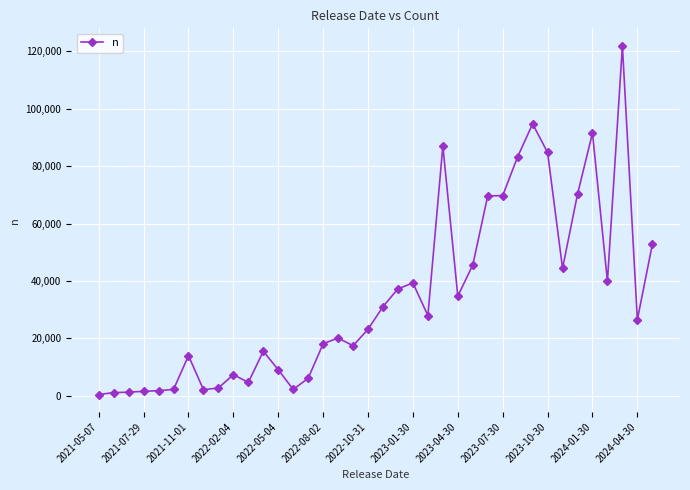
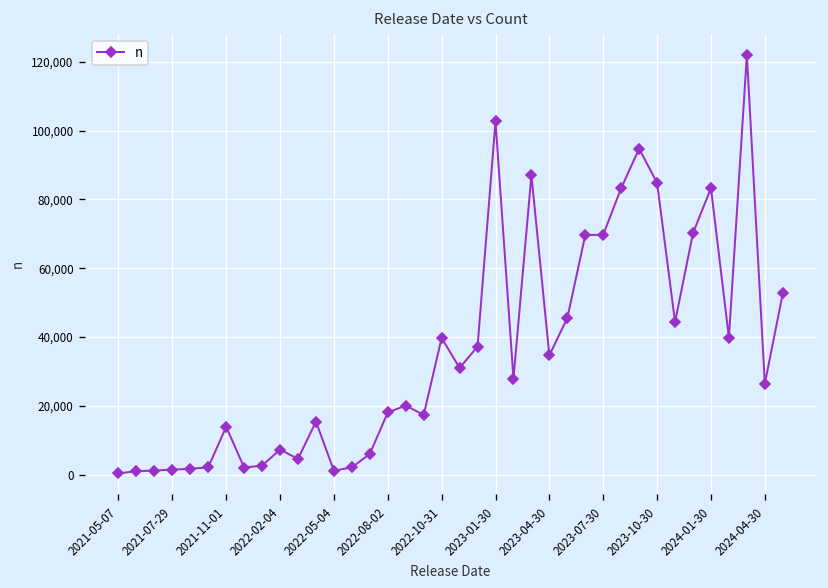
2022-05-04: 9,000 -> 1,000
2022-10-31: 23,000 -> 40,000
2023-01-30: 39,000 -> 103,000
2024-01-30: 92,000 -> 83,000
